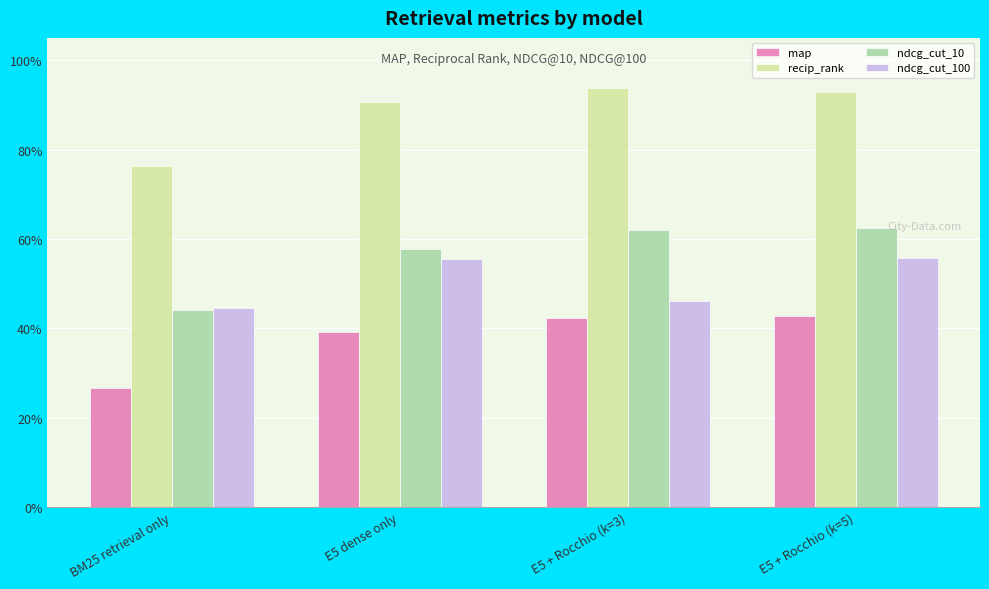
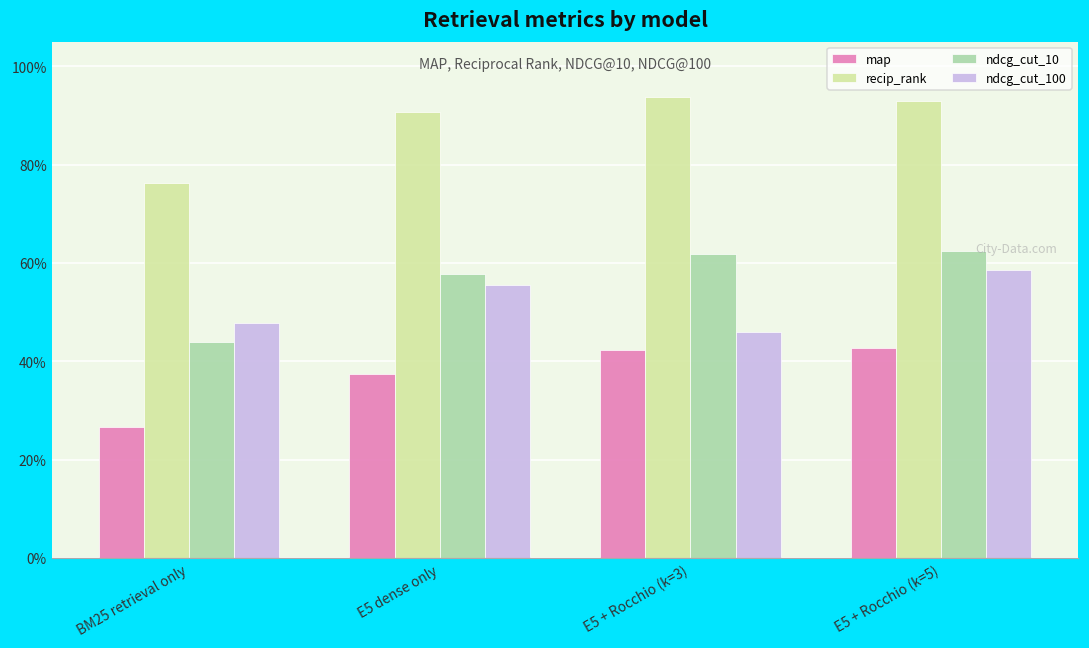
ndcg_cut_100, BM25 retrieval only: 45% -> 48%
map, E5 dense only: 39% -> 37%
ndcg_cut_100, E5 + Rocchio (k=5): 56% -> 59%
